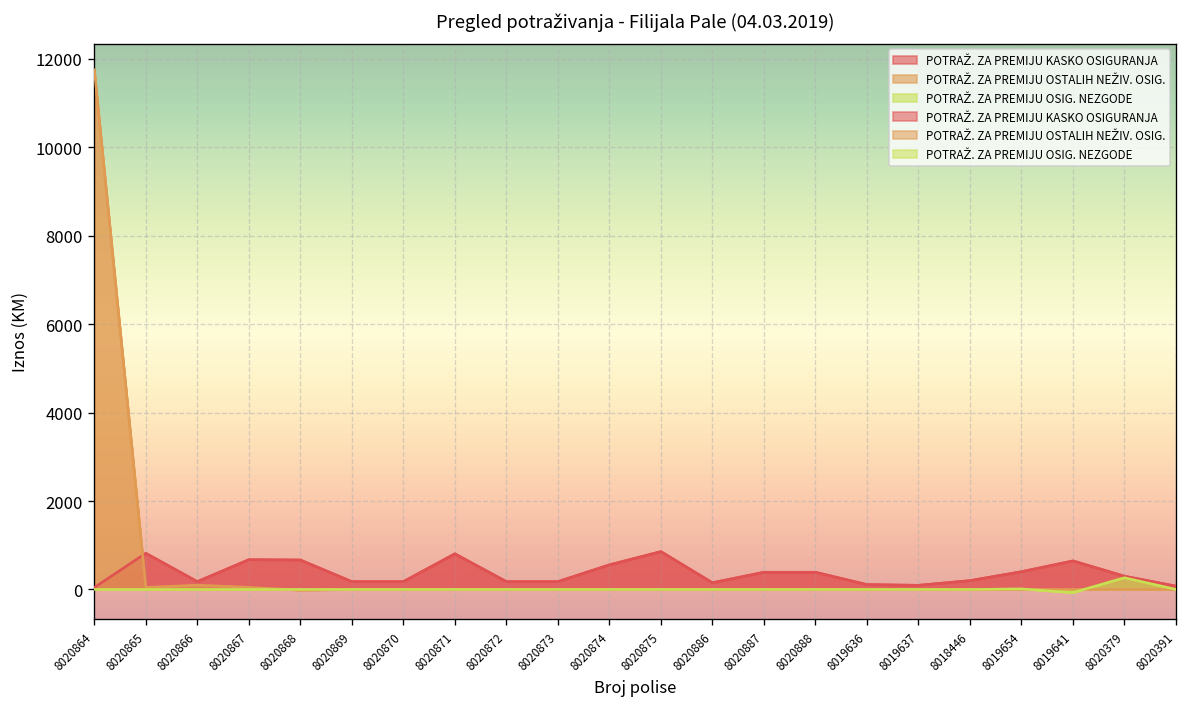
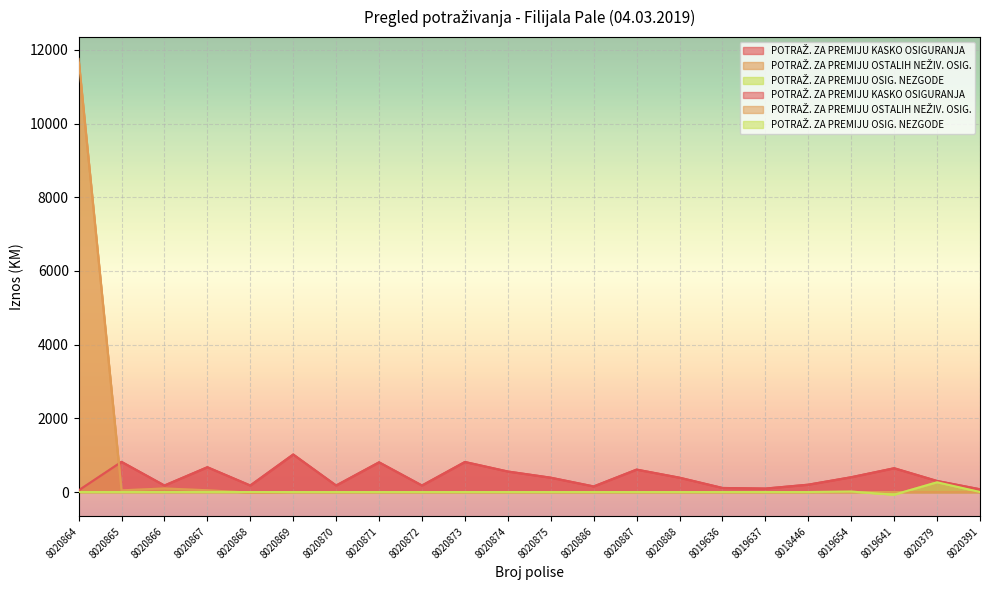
POTRAŽ. ZA PREMIJU KASKO OSIGURANJA, 8020868: 700 -> 200
POTRAŽ. ZA PREMIJU KASKO OSIGURANJA, 8020869: 200 -> 1000
POTRAŽ. ZA PREMIJU KASKO OSIGURANJA, 8020873: 200 -> 800
POTRAŽ. ZA PREMIJU KASKO OSIGURANJA, 8020875: 900 -> 400
POTRAŽ. ZA PREMIJU KASKO OSIGURANJA, 8020887: 400 -> 600
